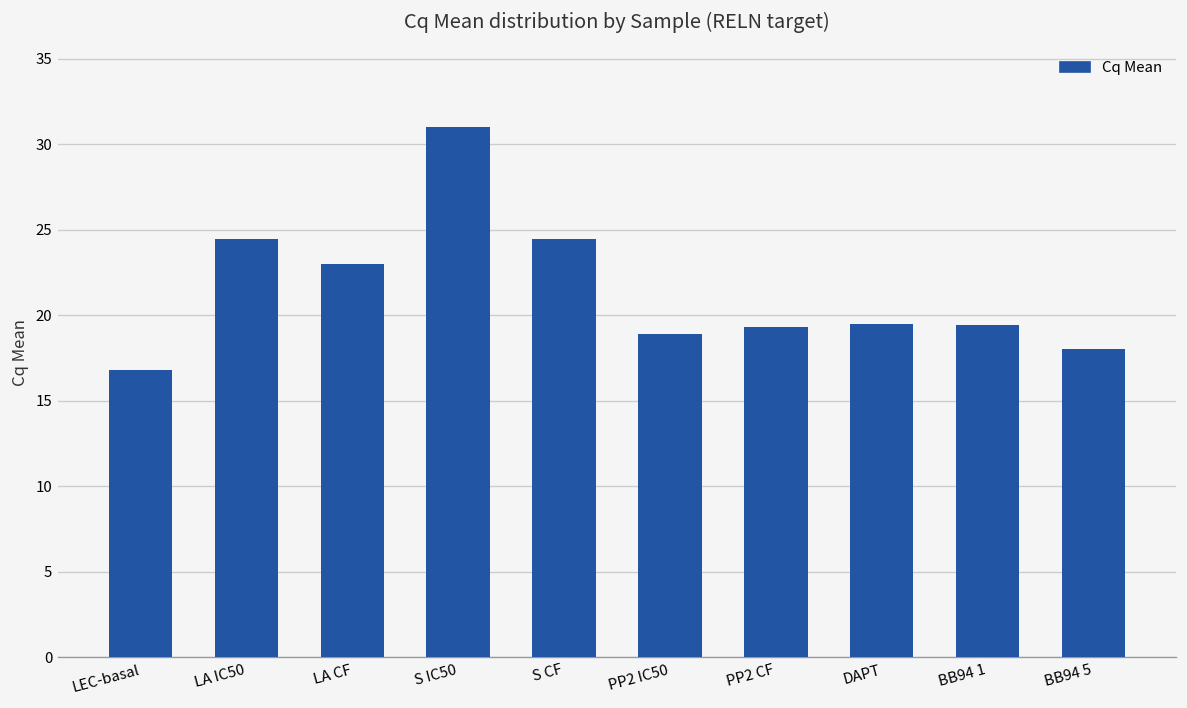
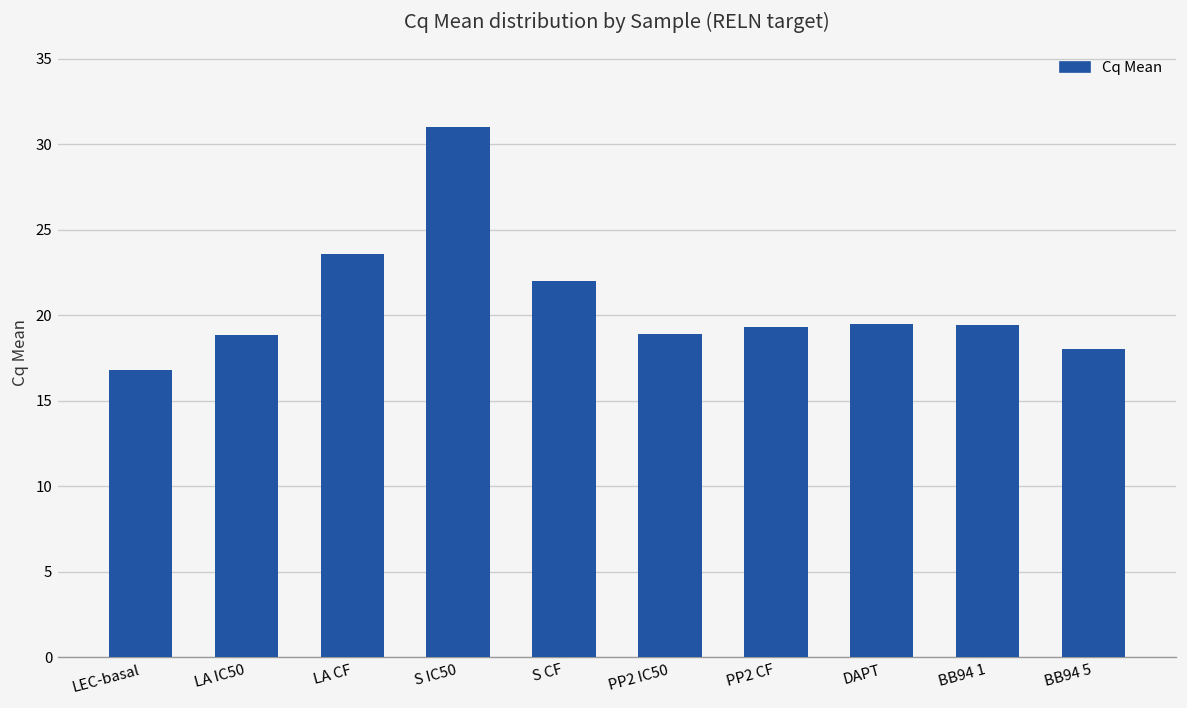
LA IC50: 24.5 -> 18.9
LA CF: 23.0 -> 23.6
S CF: 24.5 -> 22.0
